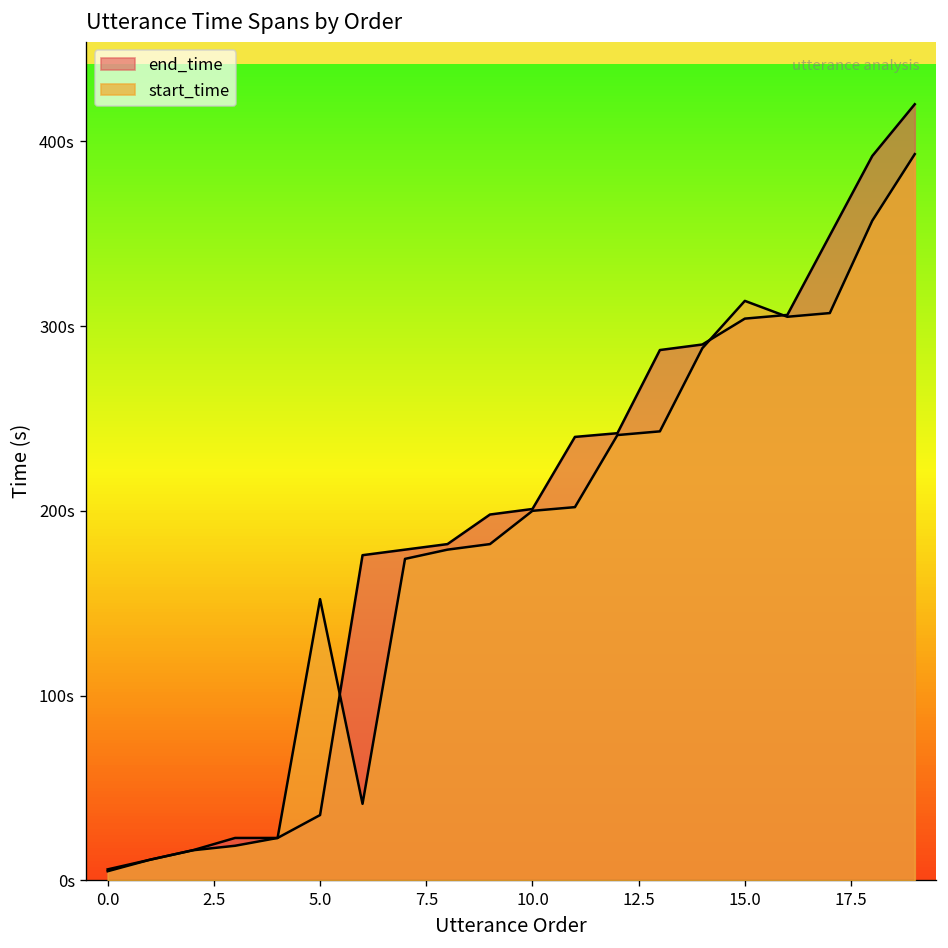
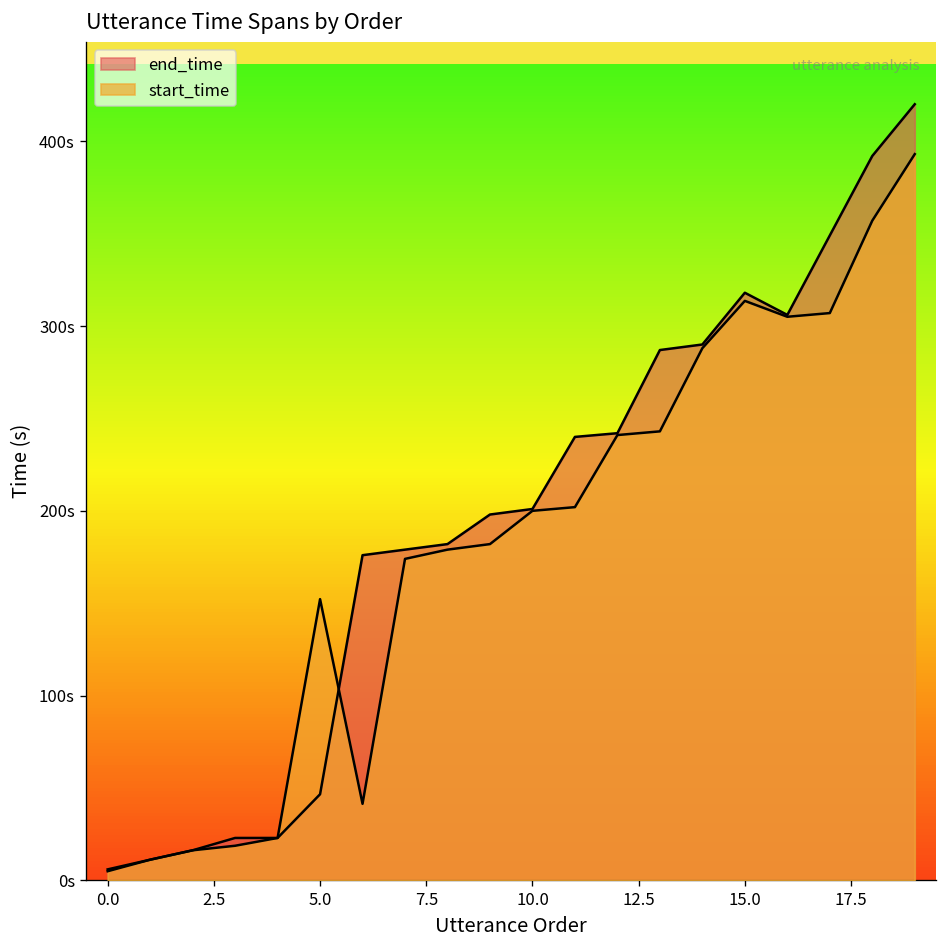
end_time, 5.0: 35s -> 47s
end_time, 15.0: 304s -> 318s
